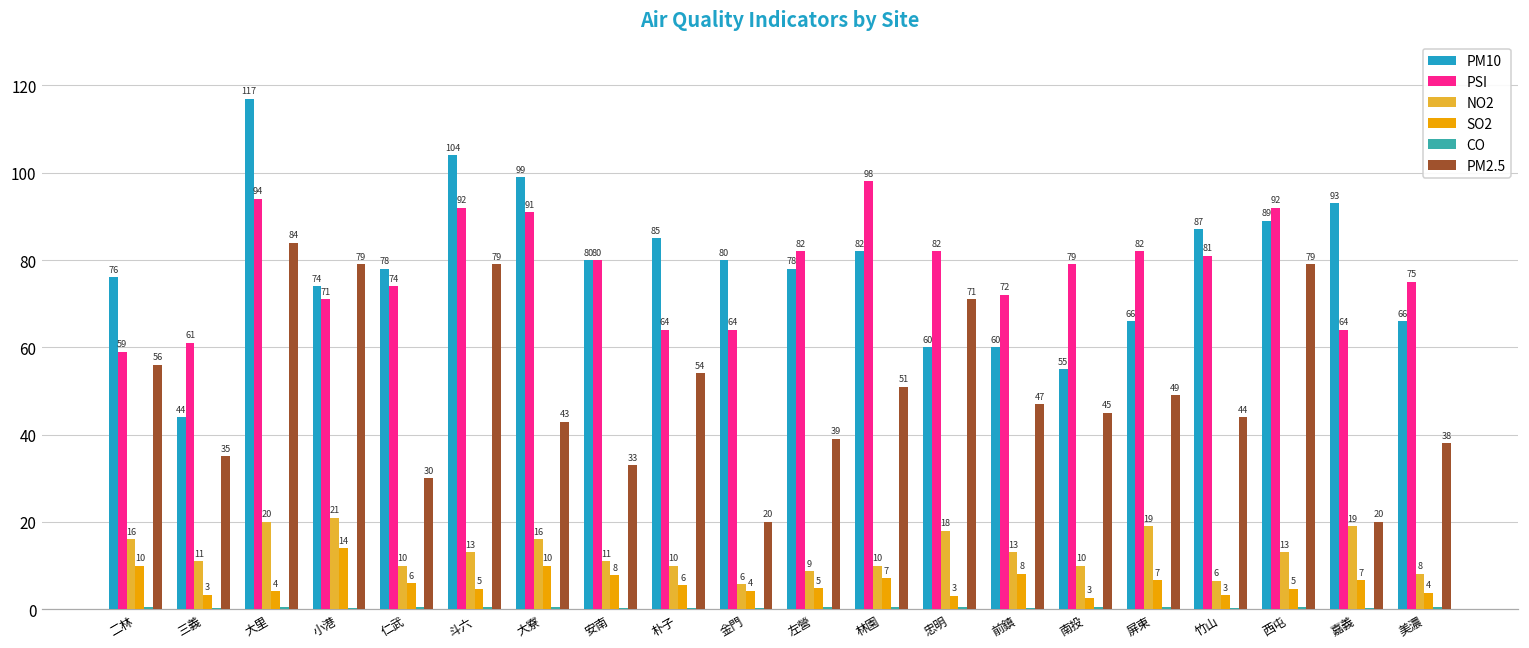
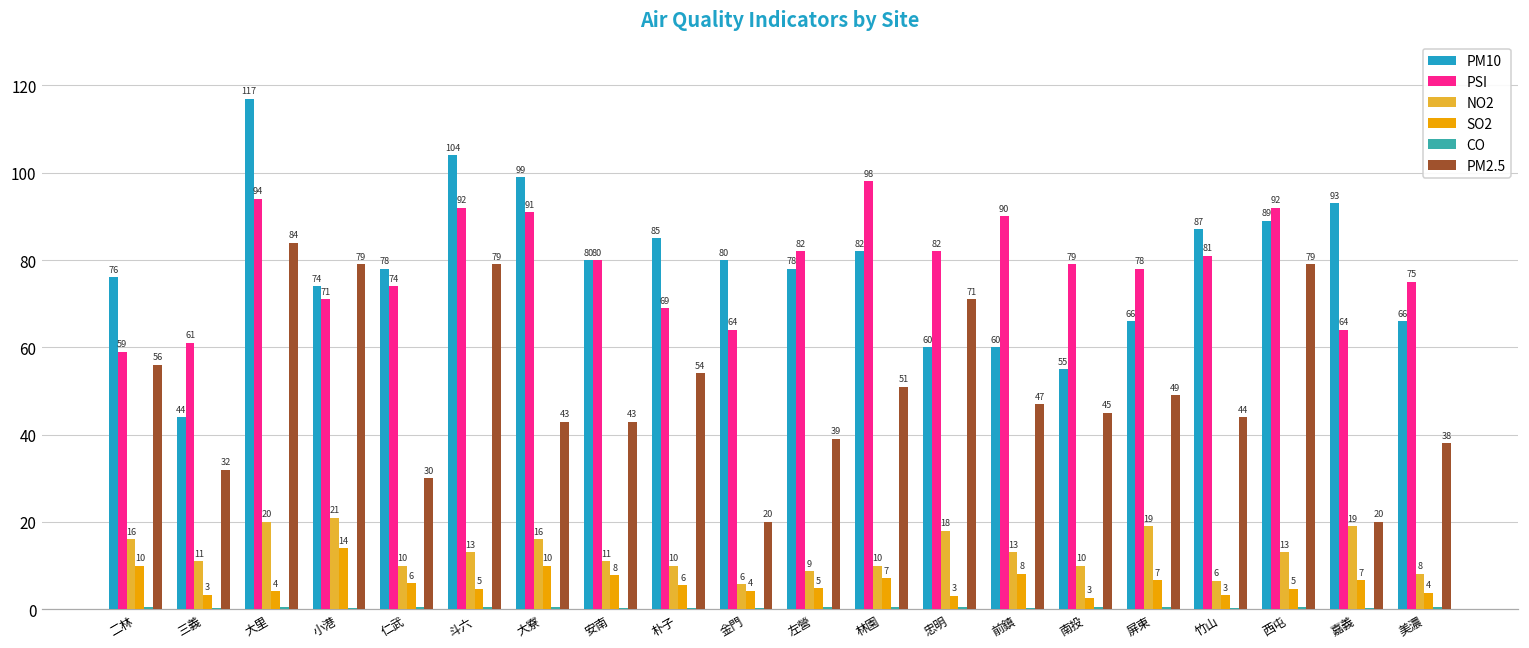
PM2.5, 三義: 35 -> 32
PM2.5, 安南: 33 -> 43
PSI, 朴子: 64 -> 69
PSI, 前鎮: 72 -> 90
PSI, 屏東: 82 -> 78
